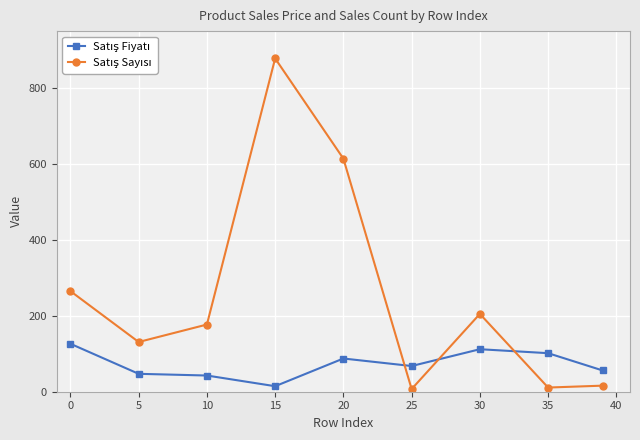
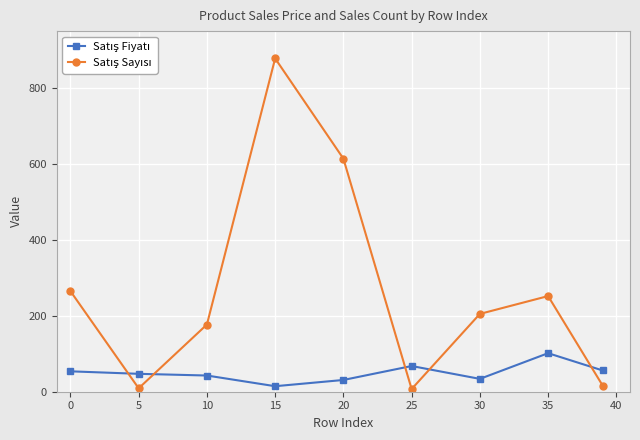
Satış Fiyatı, 0: 130 -> 50
Satış Sayısı, 5: 130 -> 10
Satış Fiyatı, 20: 90 -> 30
Satış Fiyatı, 30: 110 -> 30
Satış Sayısı, 35: 10 -> 250
